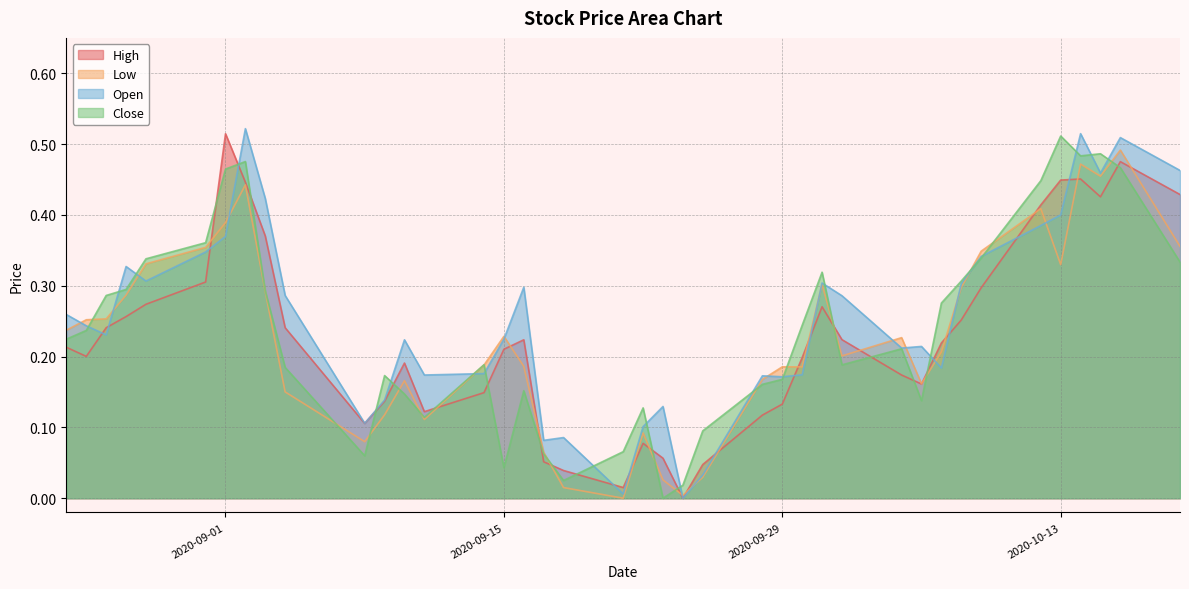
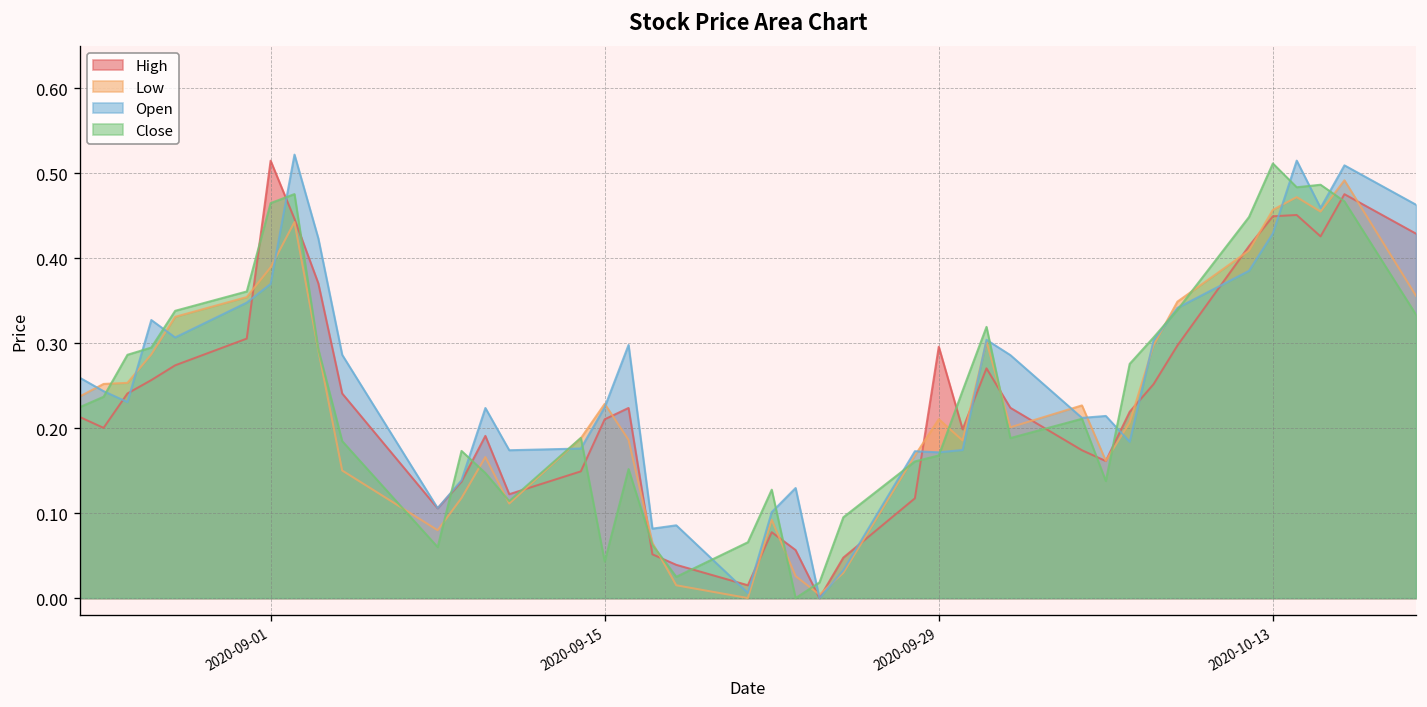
High, 2020-09-29: 0.13 -> 0.30
Low, 2020-09-29: 0.19 -> 0.21
Low, 2020-10-13: 0.33 -> 0.46
Open, 2020-10-13: 0.40 -> 0.43
